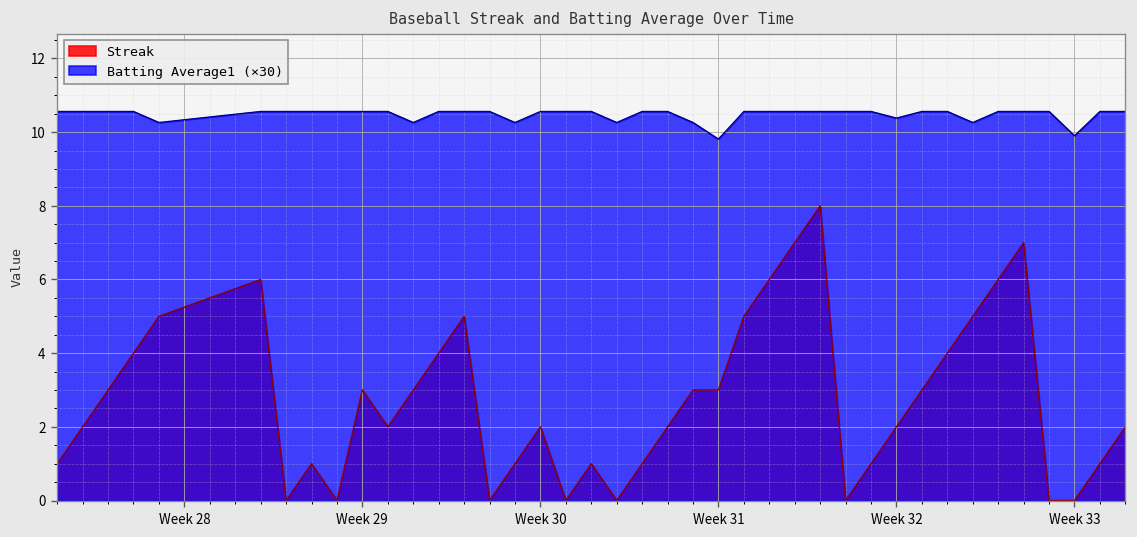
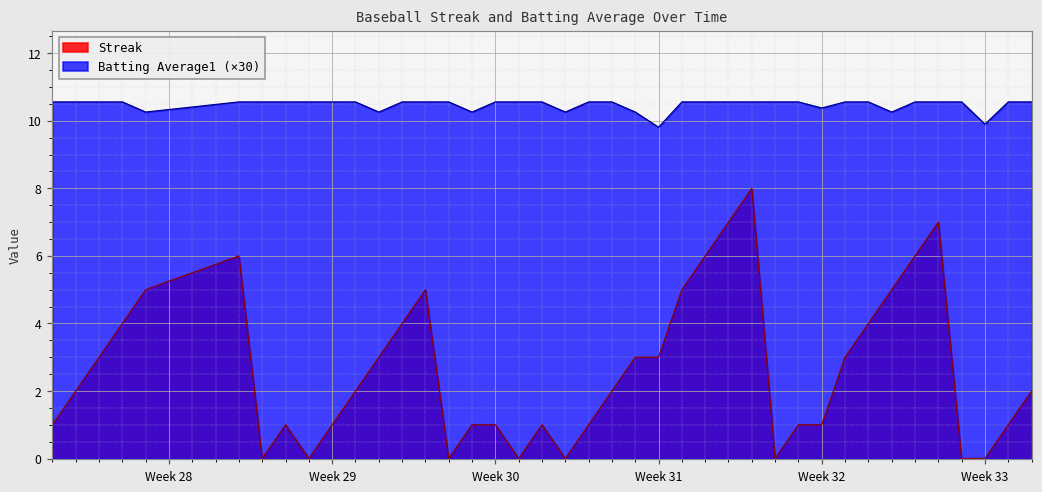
Streak, Week 29: 3 -> 1
Streak, Week 30: 2 -> 1
Streak, Week 32: 2 -> 1
